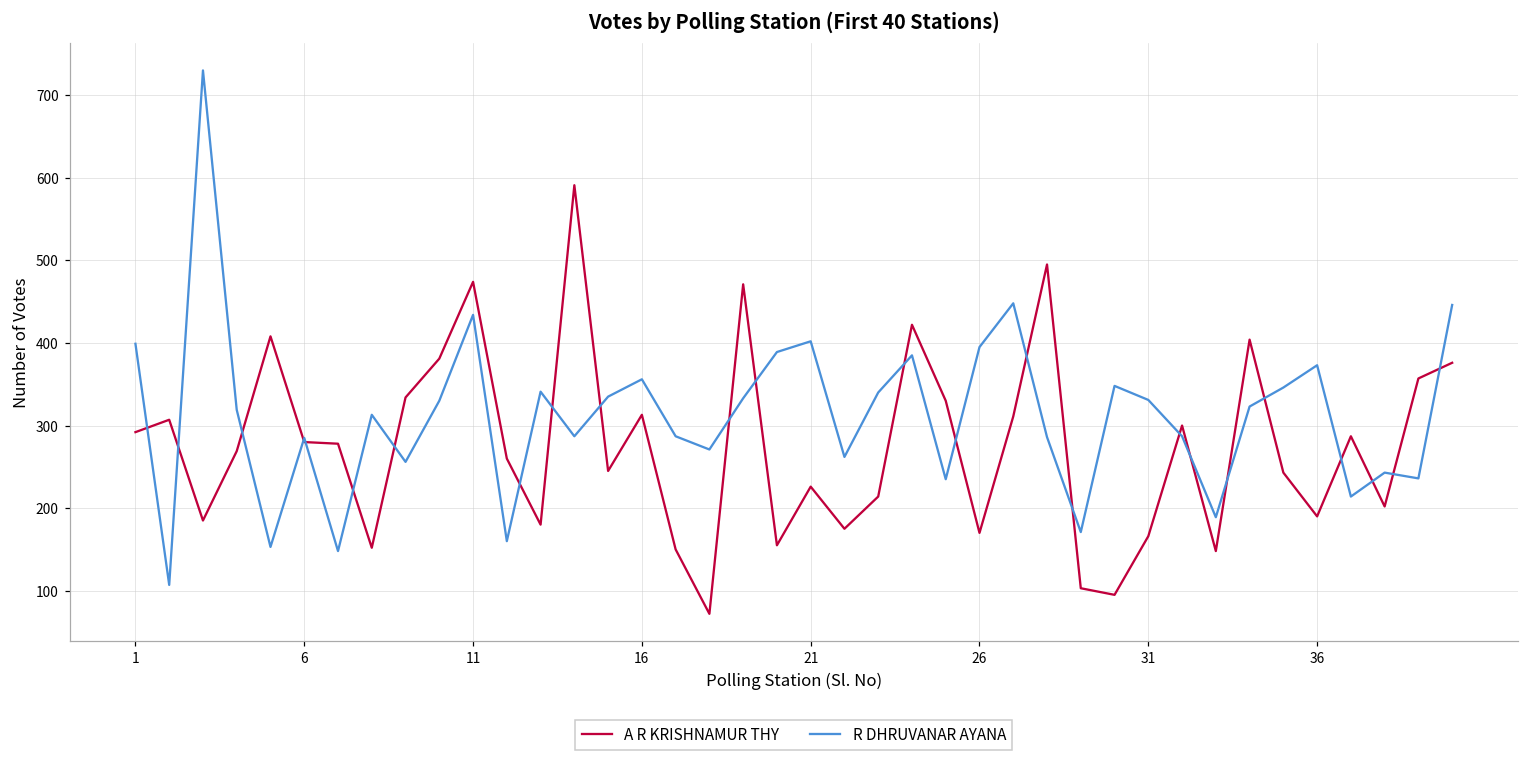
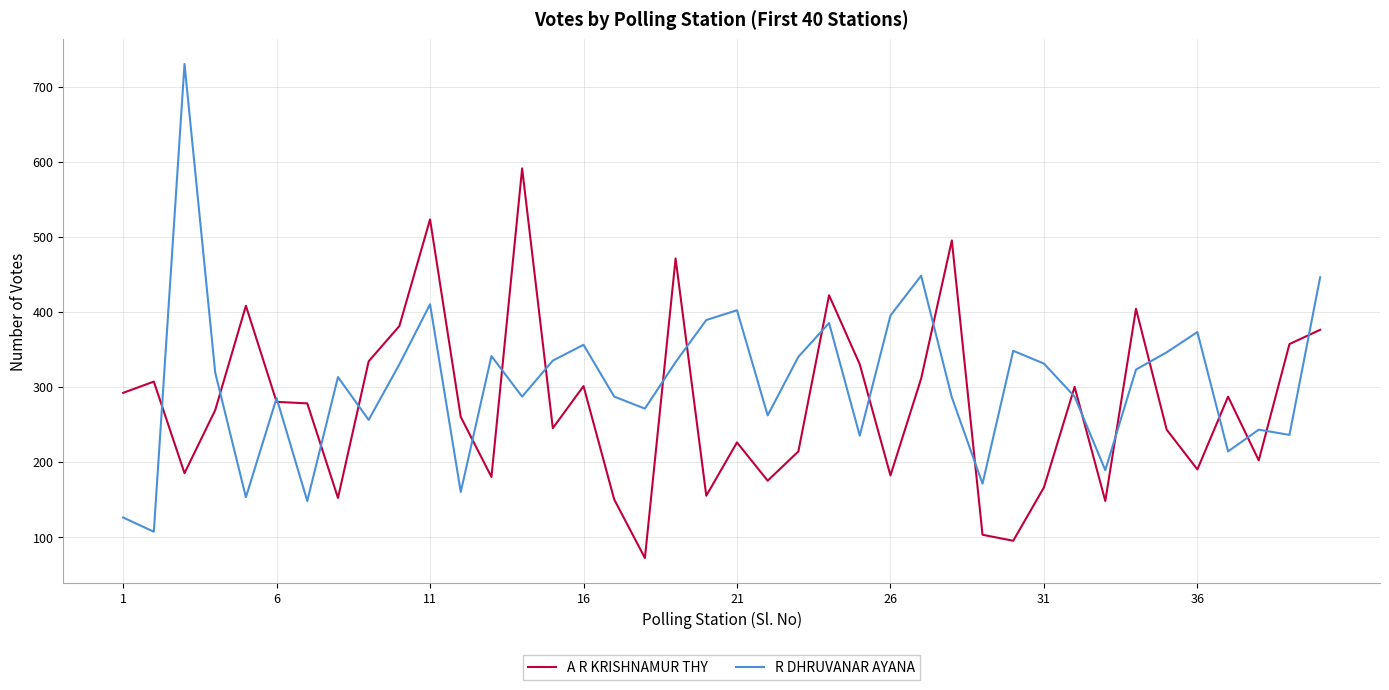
R DHRUVANAR AYANA, 1: 400 -> 130
A R KRISHNAMUR THY, 11: 470 -> 520
R DHRUVANAR AYANA, 11: 430 -> 410
A R KRISHNAMUR THY, 16: 310 -> 300
A R KRISHNAMUR THY, 26: 170 -> 180
